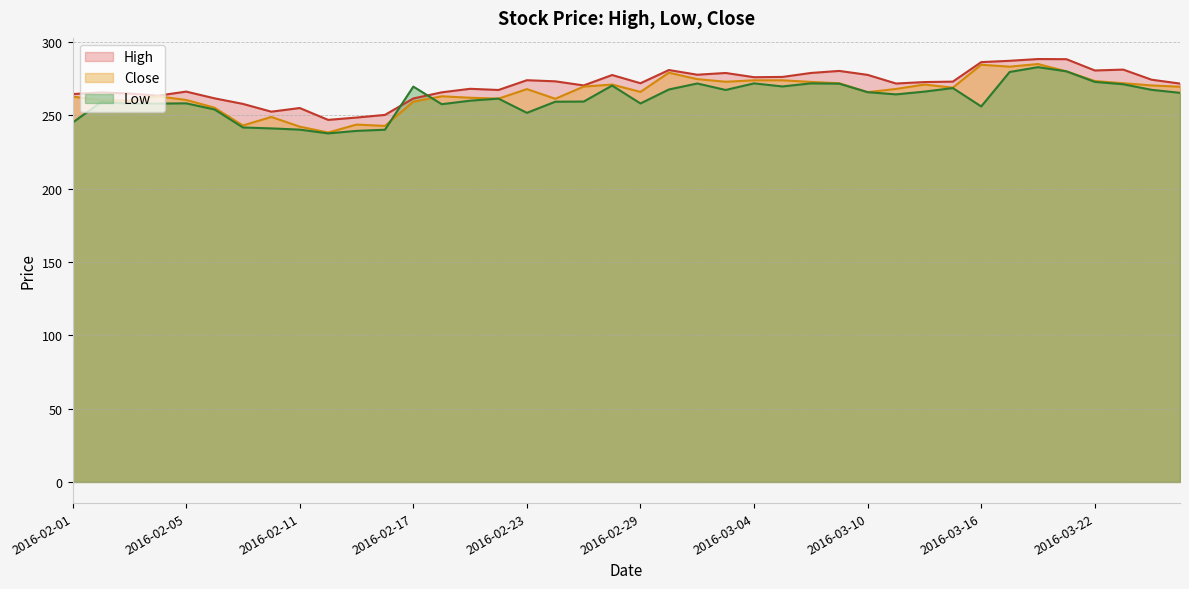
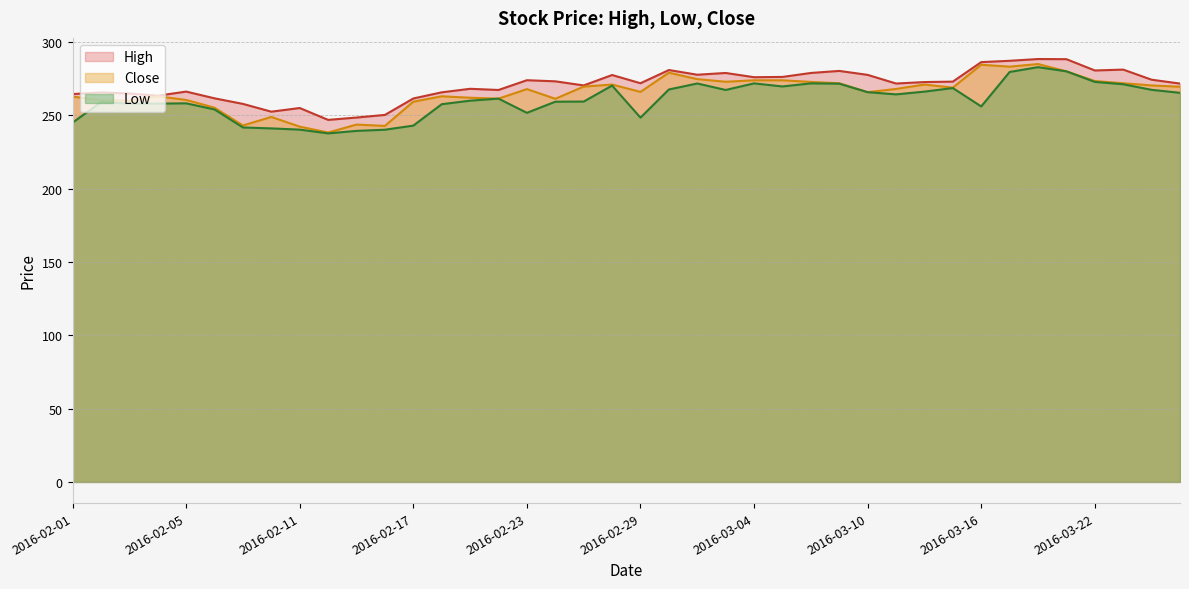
Low, 2016-02-17: 270 -> 243
Low, 2016-02-29: 258 -> 248
